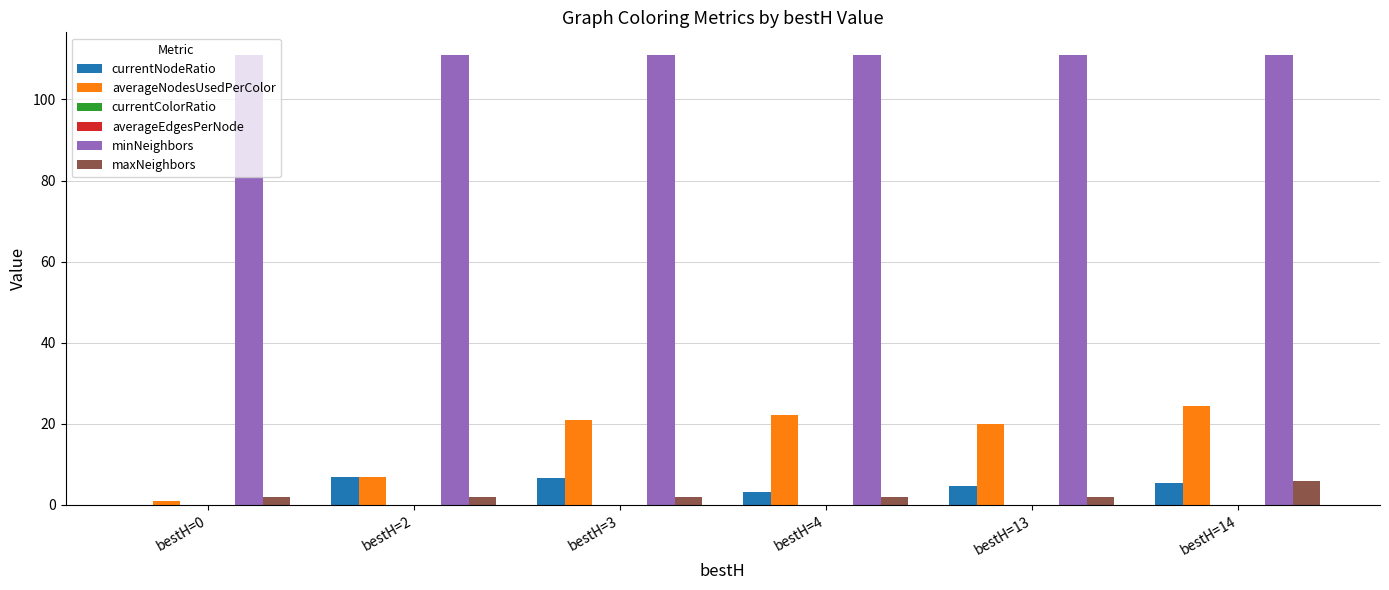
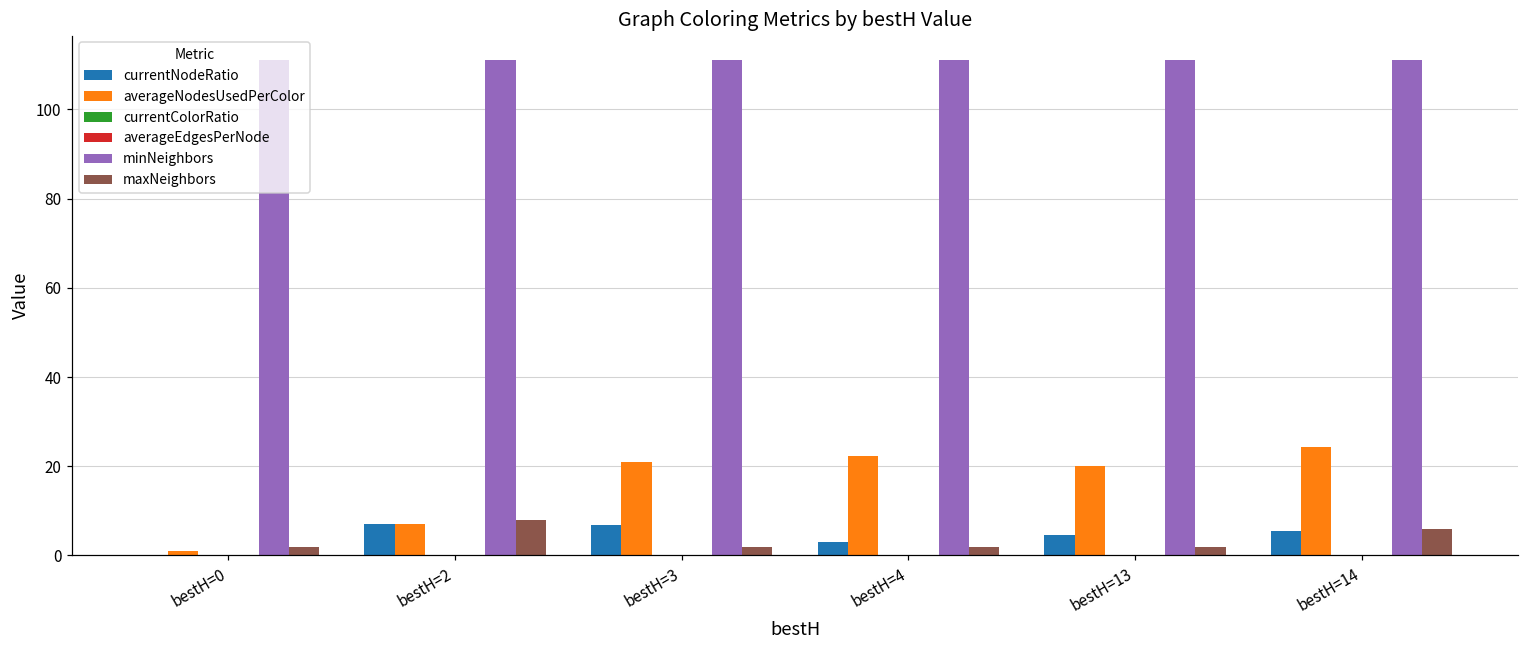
maxNeighbors, bestH=2: 2 -> 8
